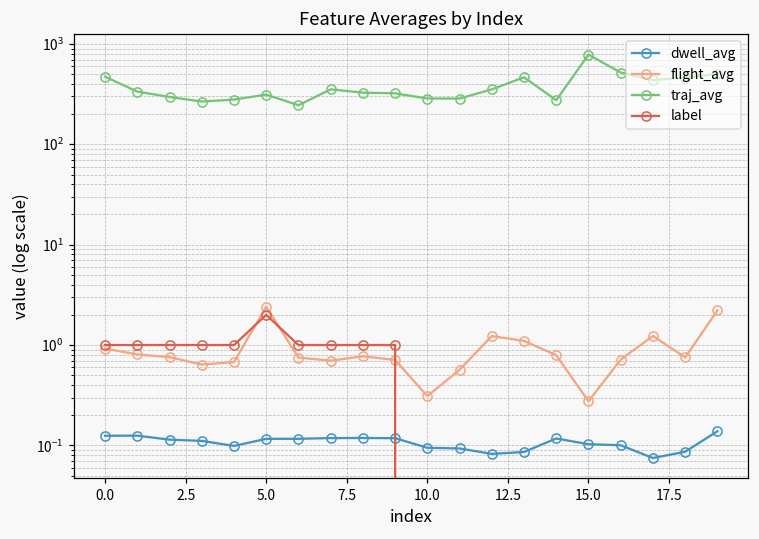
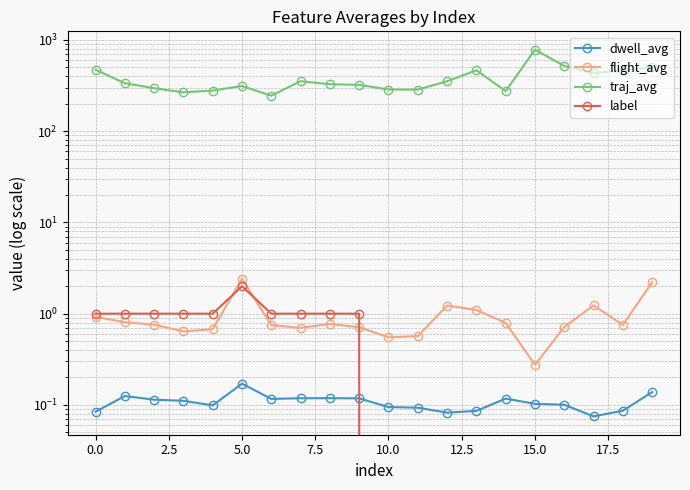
dwell_avg, 0.0: 0.12 -> 0.08
dwell_avg, 5.0: 0.12 -> 0.17
flight_avg, 10.0: 0.31 -> 0.6
